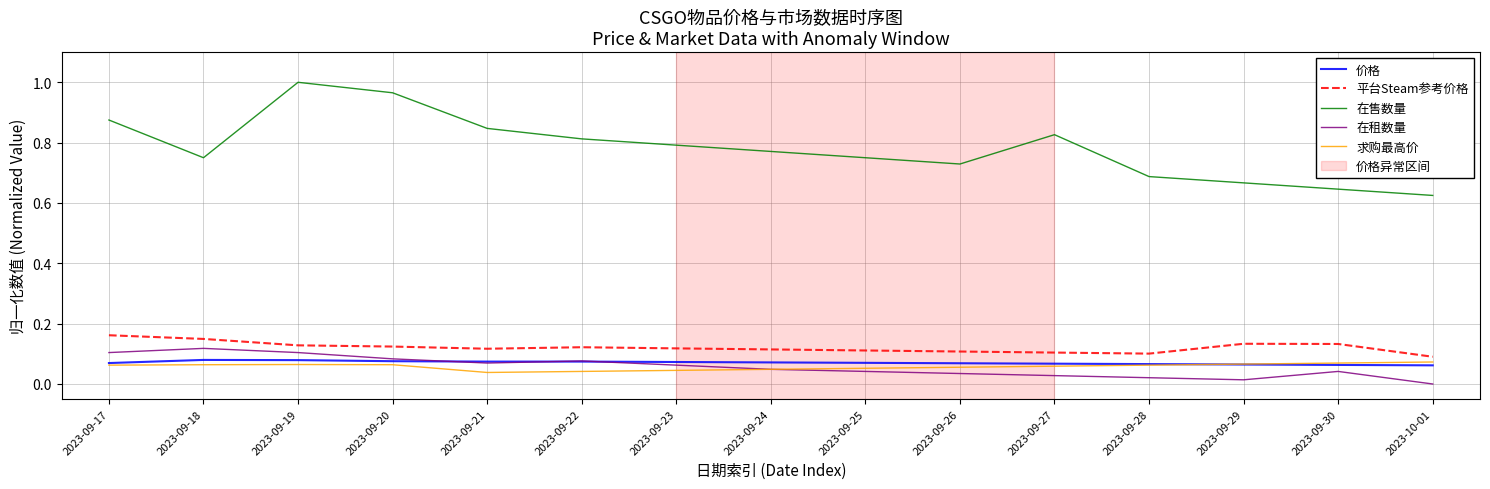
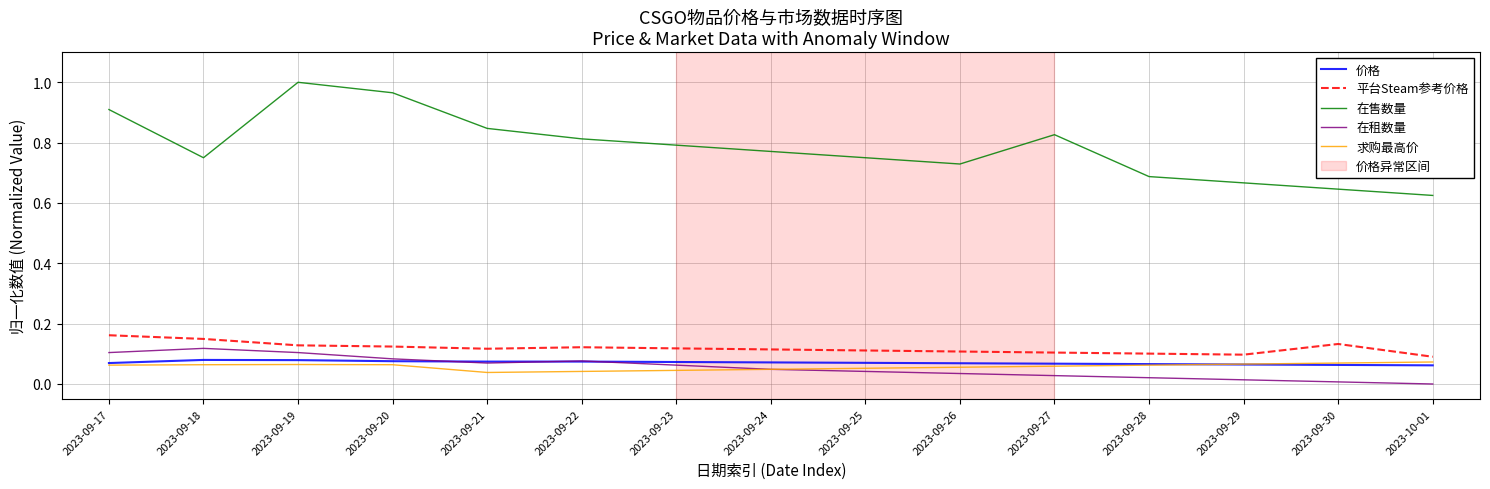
在售数量, 2023-09-17: 0.88 -> 0.91
平台Steam参考价格, 2023-09-29: 0.13 -> 0.10
在租数量, 2023-09-30: 0.04 -> 0.01
